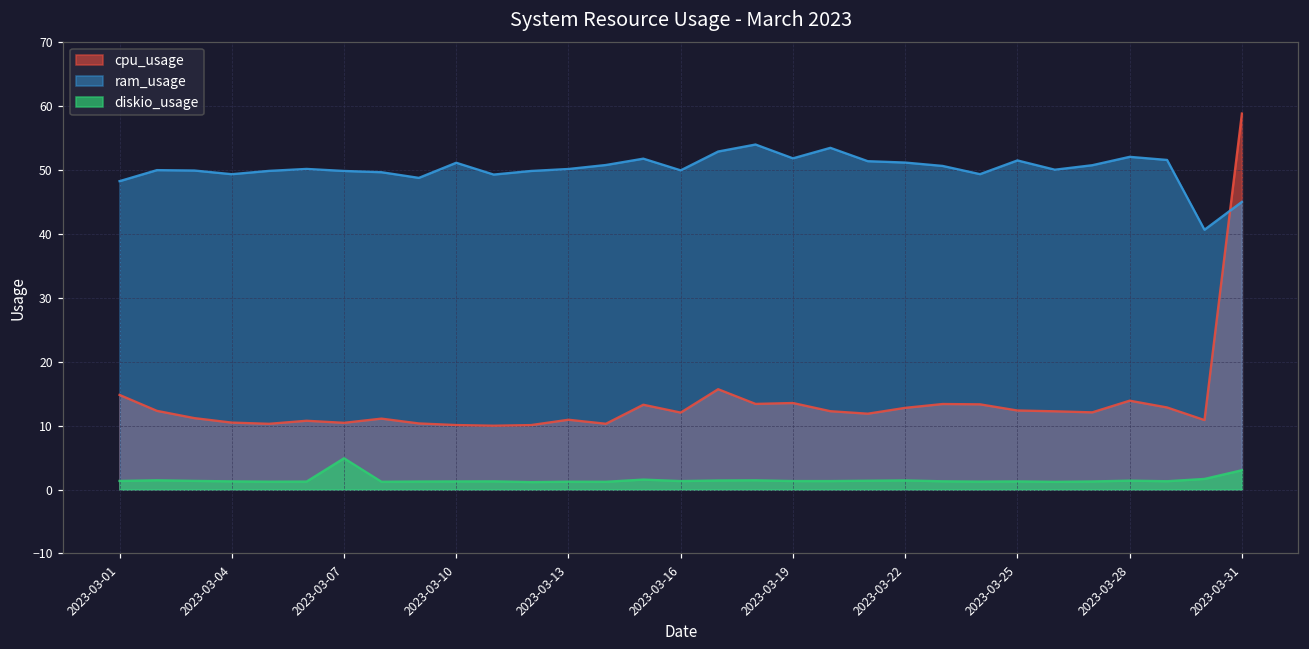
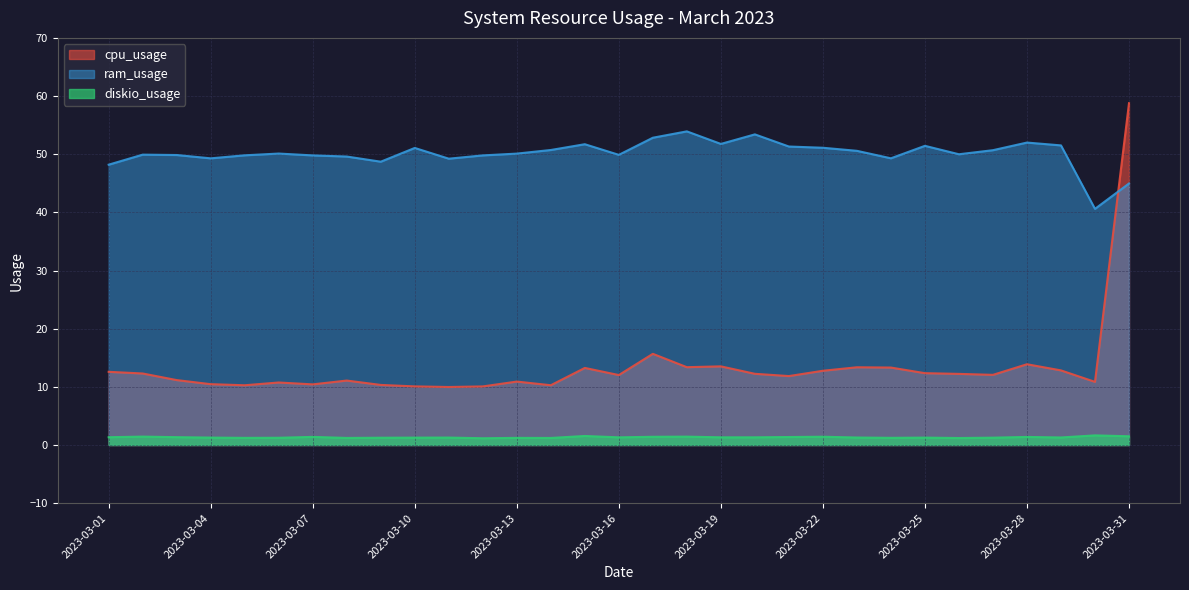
cpu_usage, 2023-03-01: 15 -> 13
diskio_usage, 2023-03-07: 5 -> 1
diskio_usage, 2023-03-31: 3 -> 2
